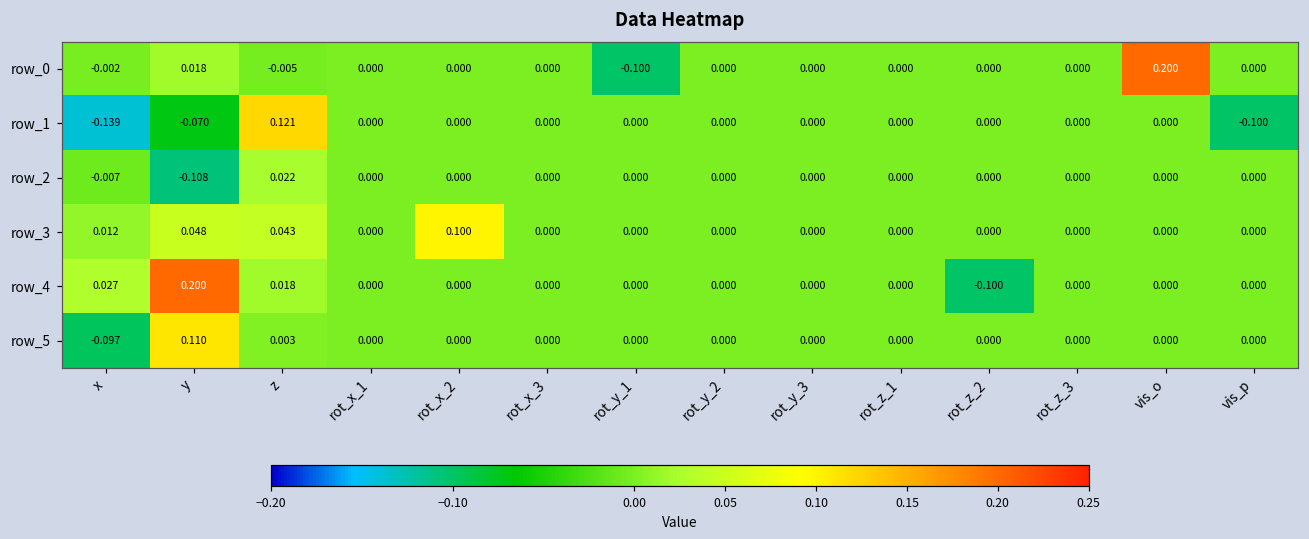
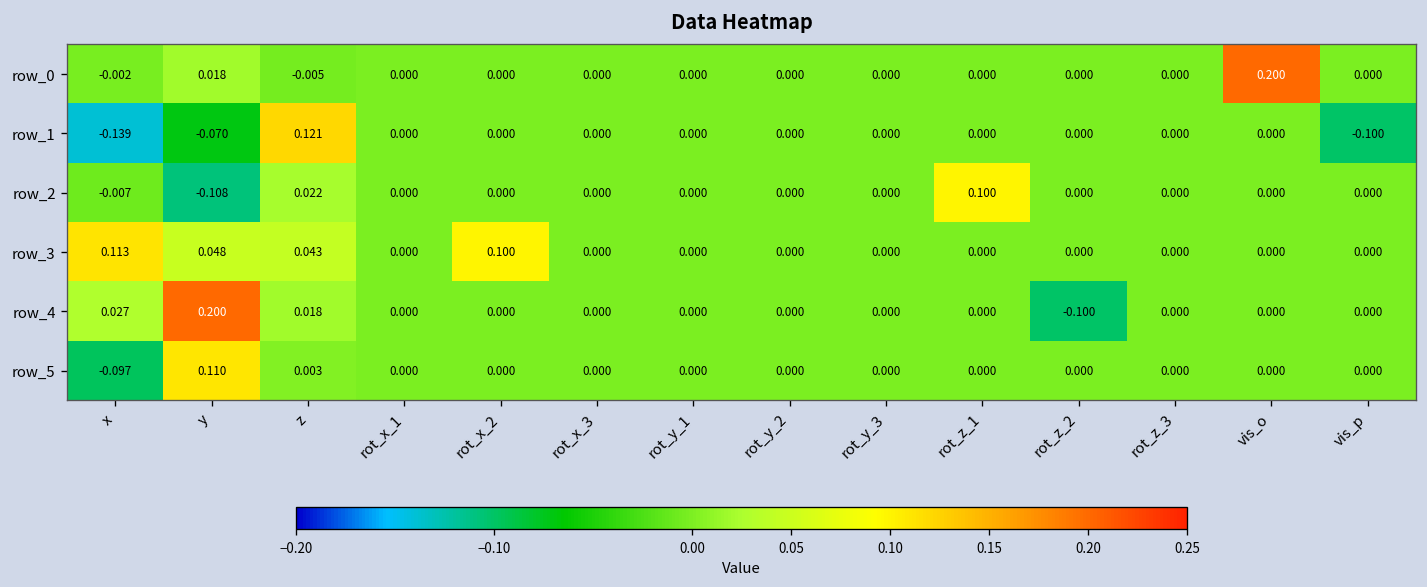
row_0, rot_y_1: -0.100 -> 0.000
row_2, rot_z_1: 0.000 -> 0.100
row_3, x: 0.012 -> 0.113
